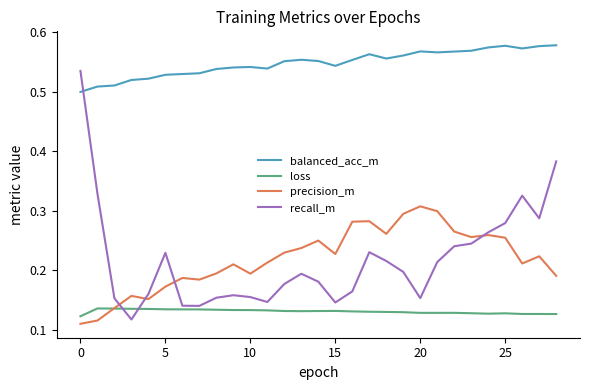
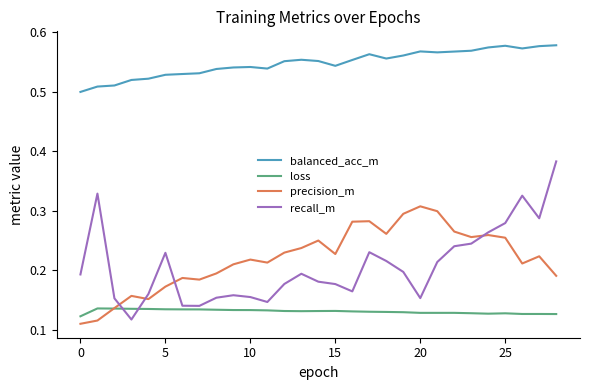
recall_m, 0: 0.53 -> 0.19
precision_m, 10: 0.19 -> 0.22
recall_m, 15: 0.15 -> 0.18
